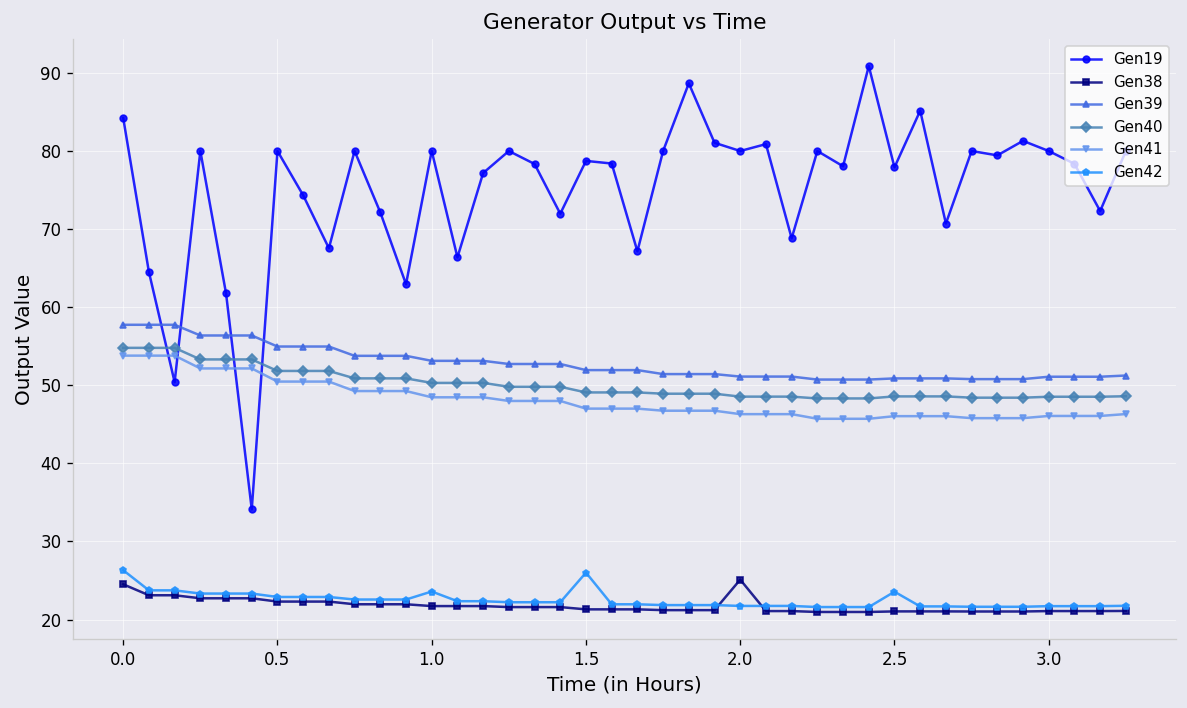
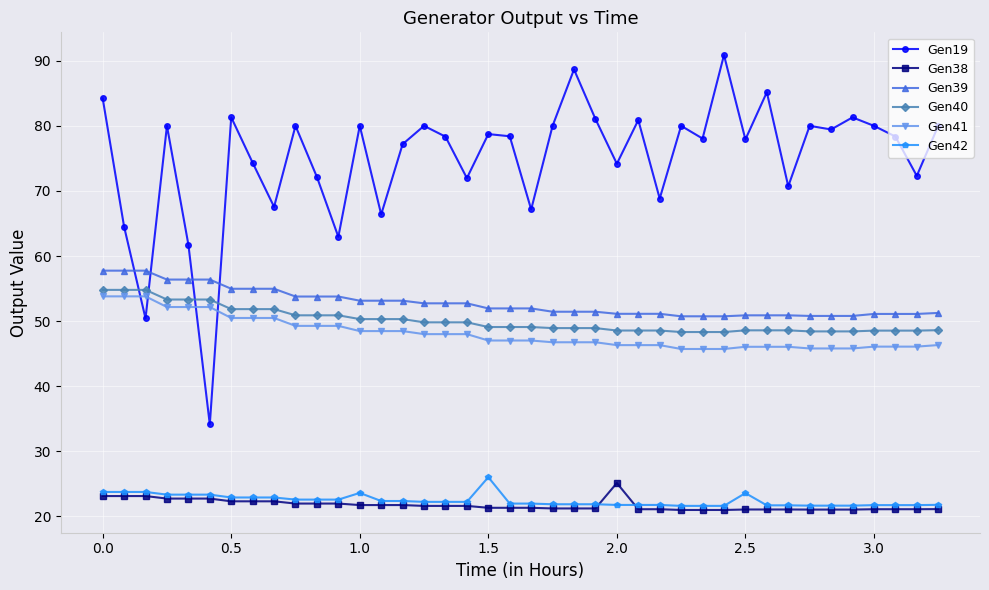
Gen38, 0.0: 25 -> 23
Gen42, 0.0: 26 -> 24
Gen19, 0.5: 80 -> 81
Gen19, 2.0: 80 -> 74
